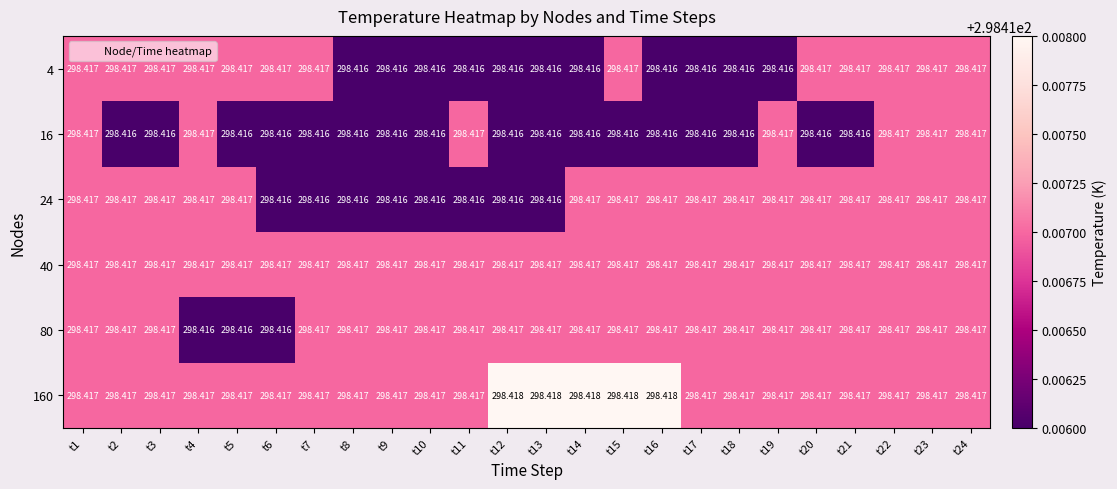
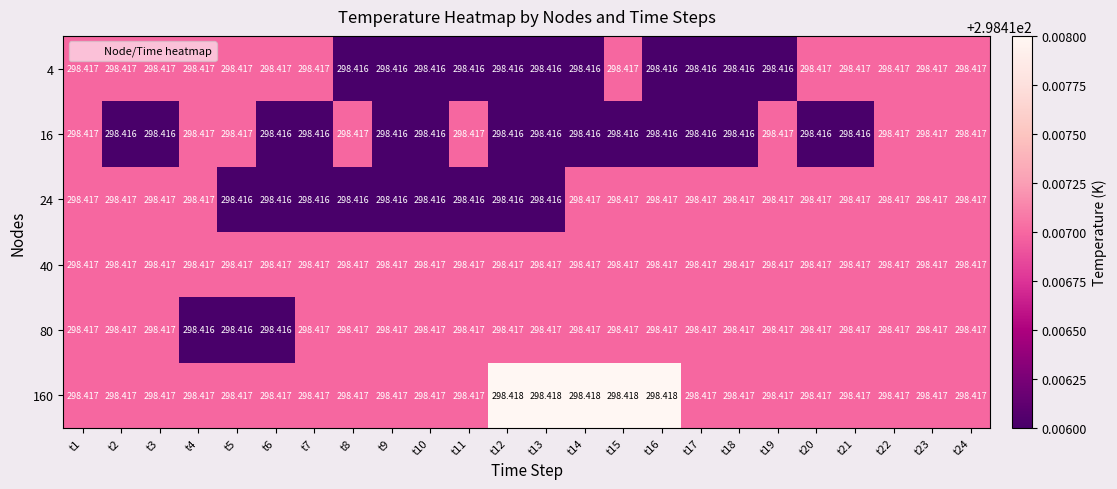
16, t5: 298.416 -> 298.417
16, t8: 298.416 -> 298.417
24, t5: 298.417 -> 298.416
